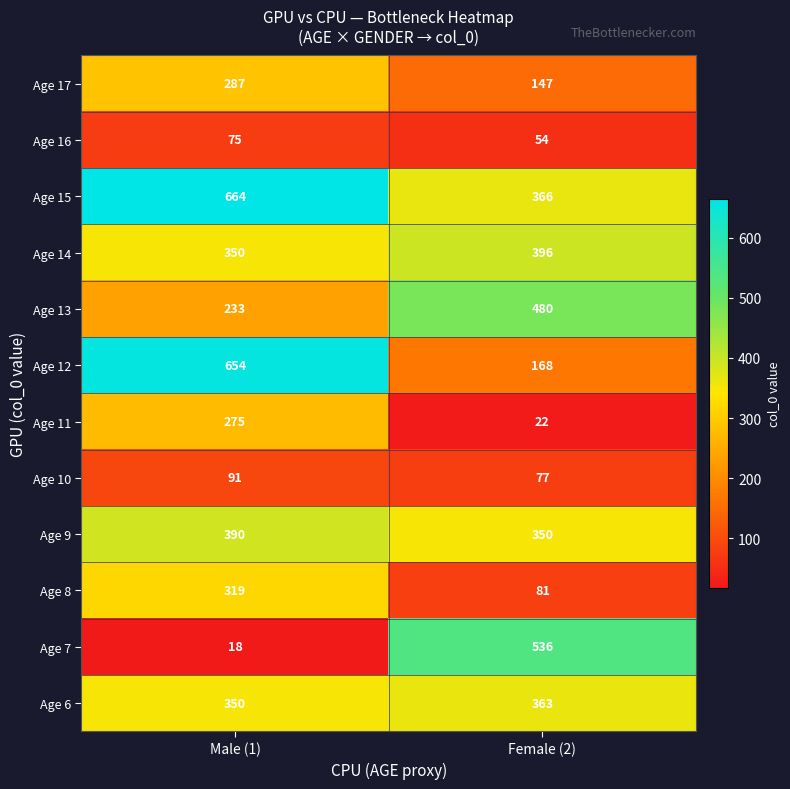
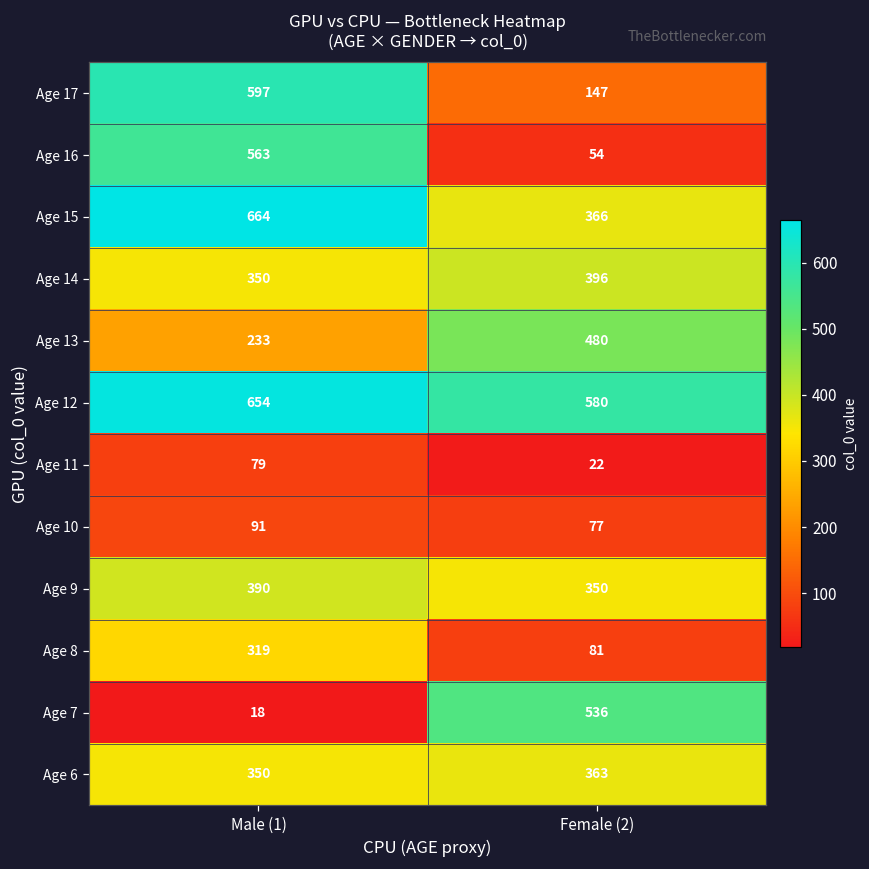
Age 17, Male (1): 287 -> 597
Age 16, Male (1): 75 -> 563
Age 12, Female (2): 168 -> 580
Age 11, Male (1): 275 -> 79
